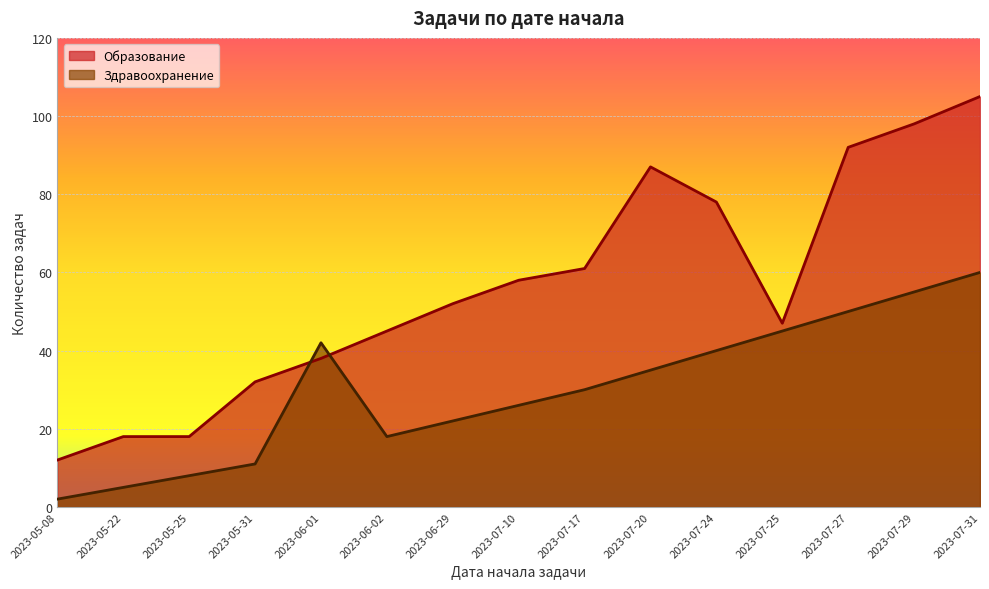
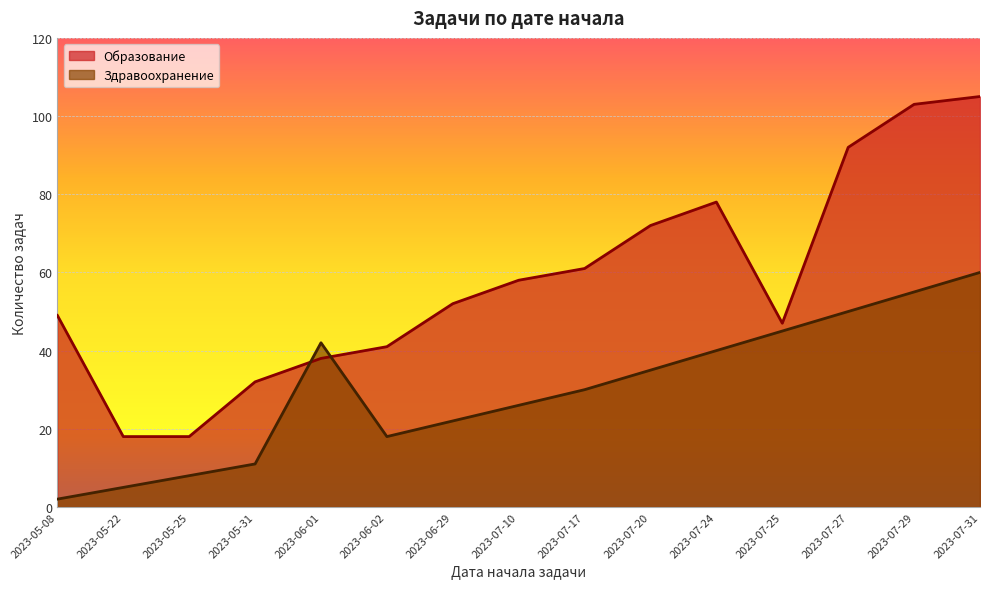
Образование, 2023-05-08: 12 -> 49
Образование, 2023-06-02: 45 -> 41
Образование, 2023-07-20: 87 -> 72
Образование, 2023-07-29: 98 -> 103
